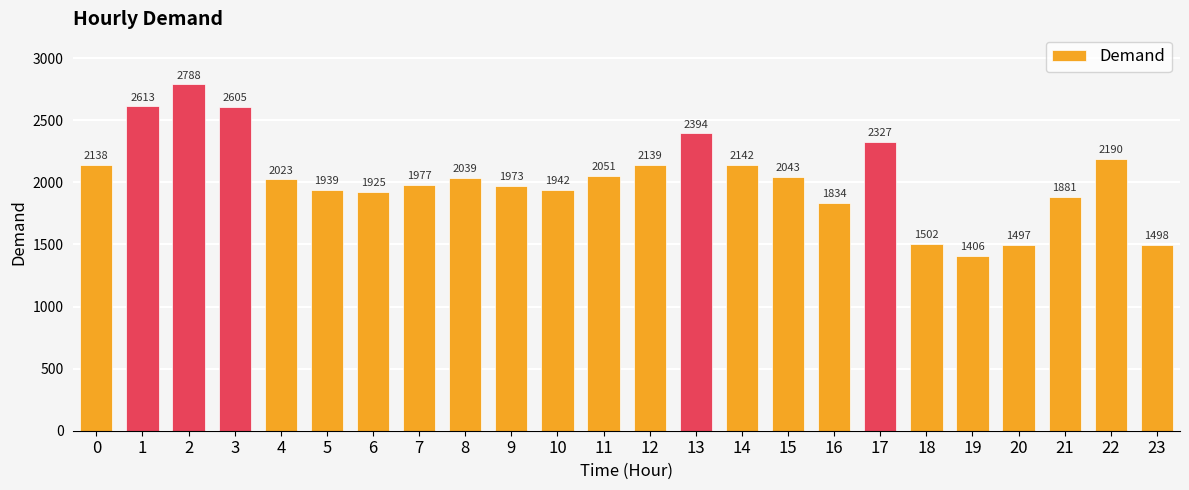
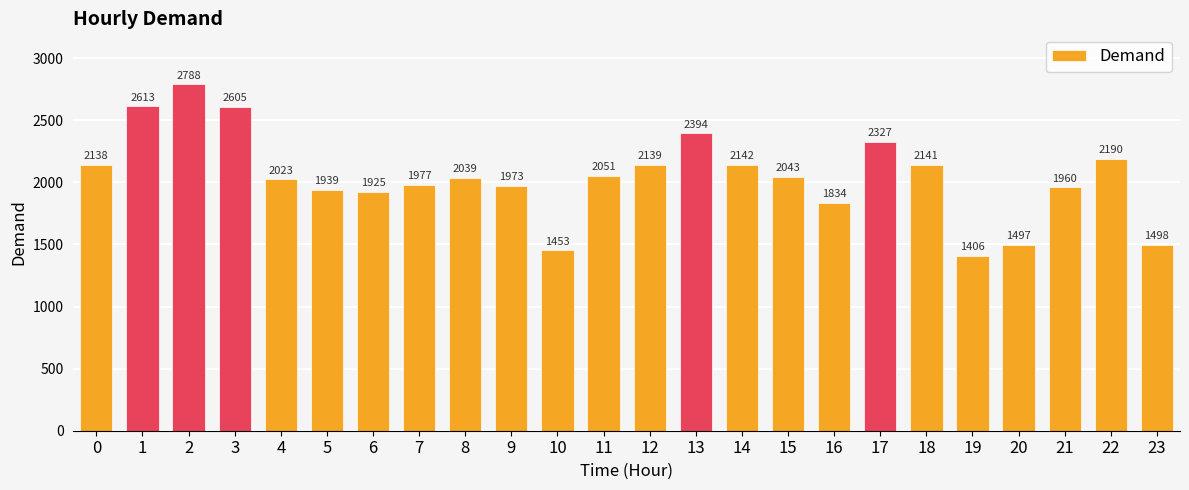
10: 1942 -> 1453
18: 1502 -> 2141
21: 1881 -> 1960
